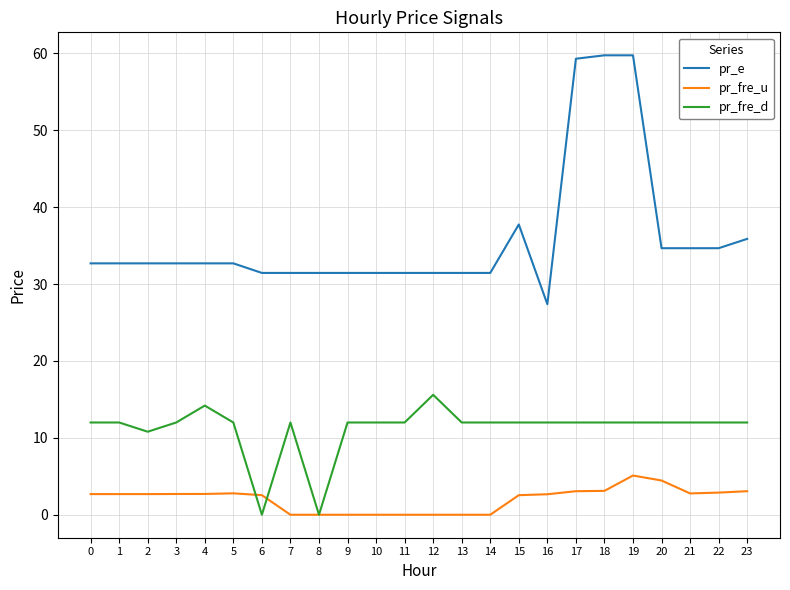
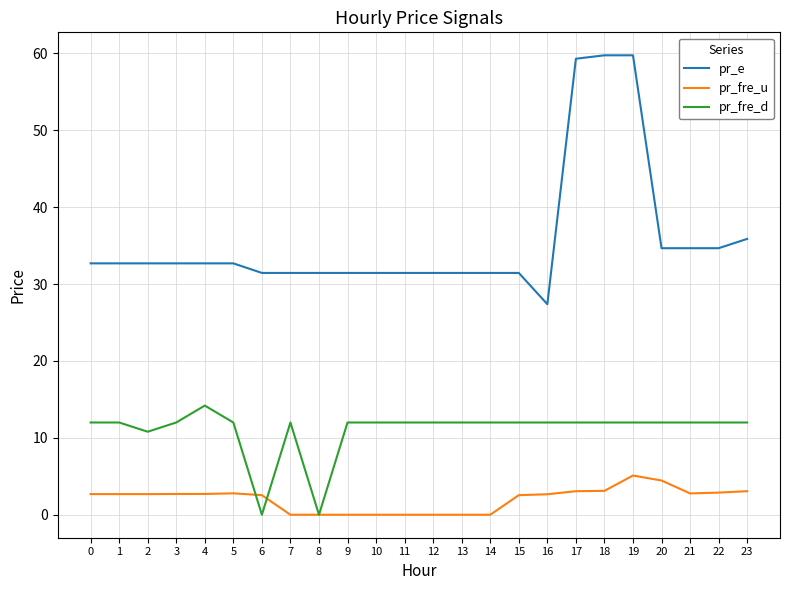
pr_fre_d, 12: 16 -> 12
pr_e, 15: 38 -> 31
